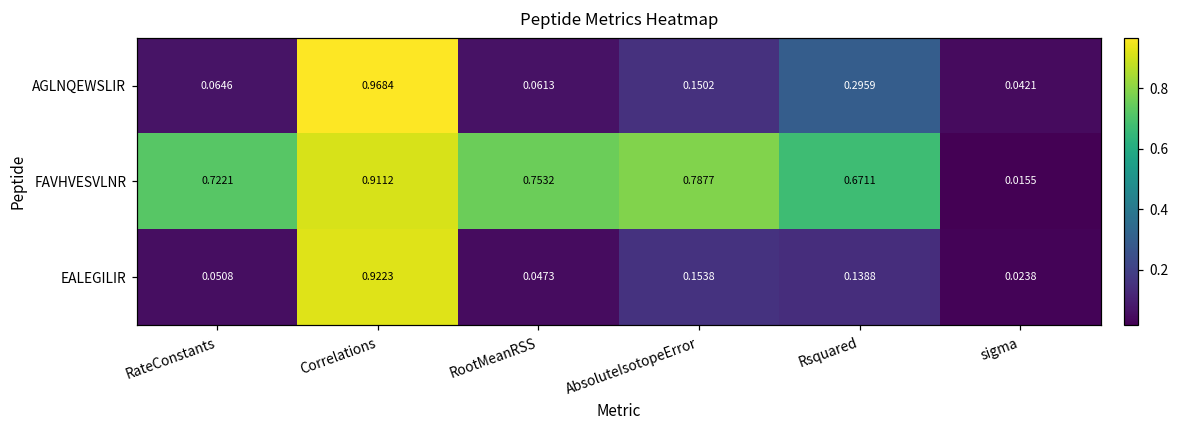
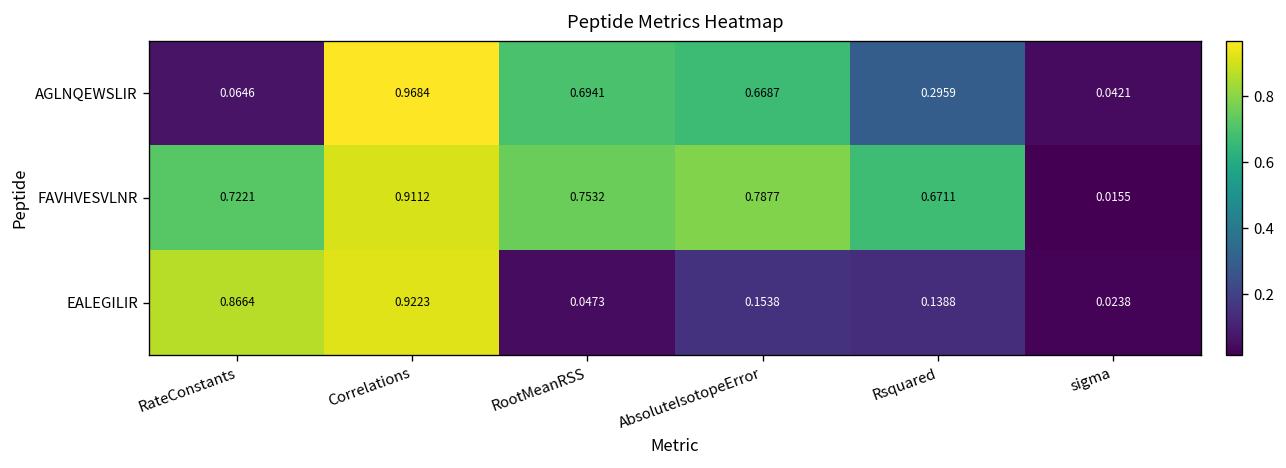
AGLNQEWSLIR, RootMeanRSS: 0.0613 -> 0.6941
AGLNQEWSLIR, AbsoluteIsotopeError: 0.1502 -> 0.6687
EALEGILIR, RateConstants: 0.0508 -> 0.8664
